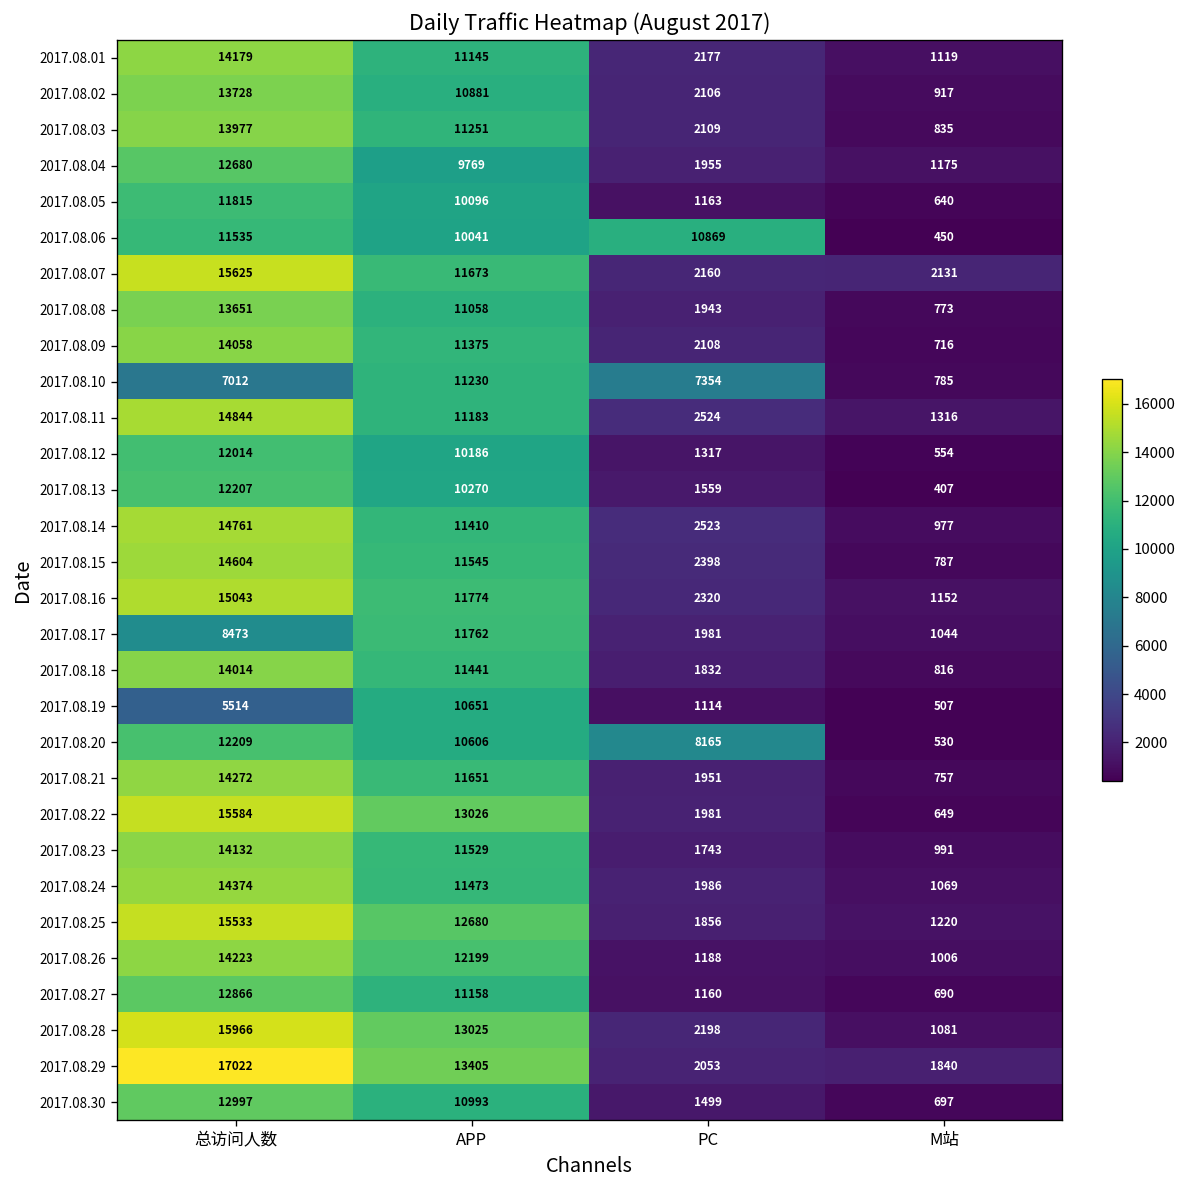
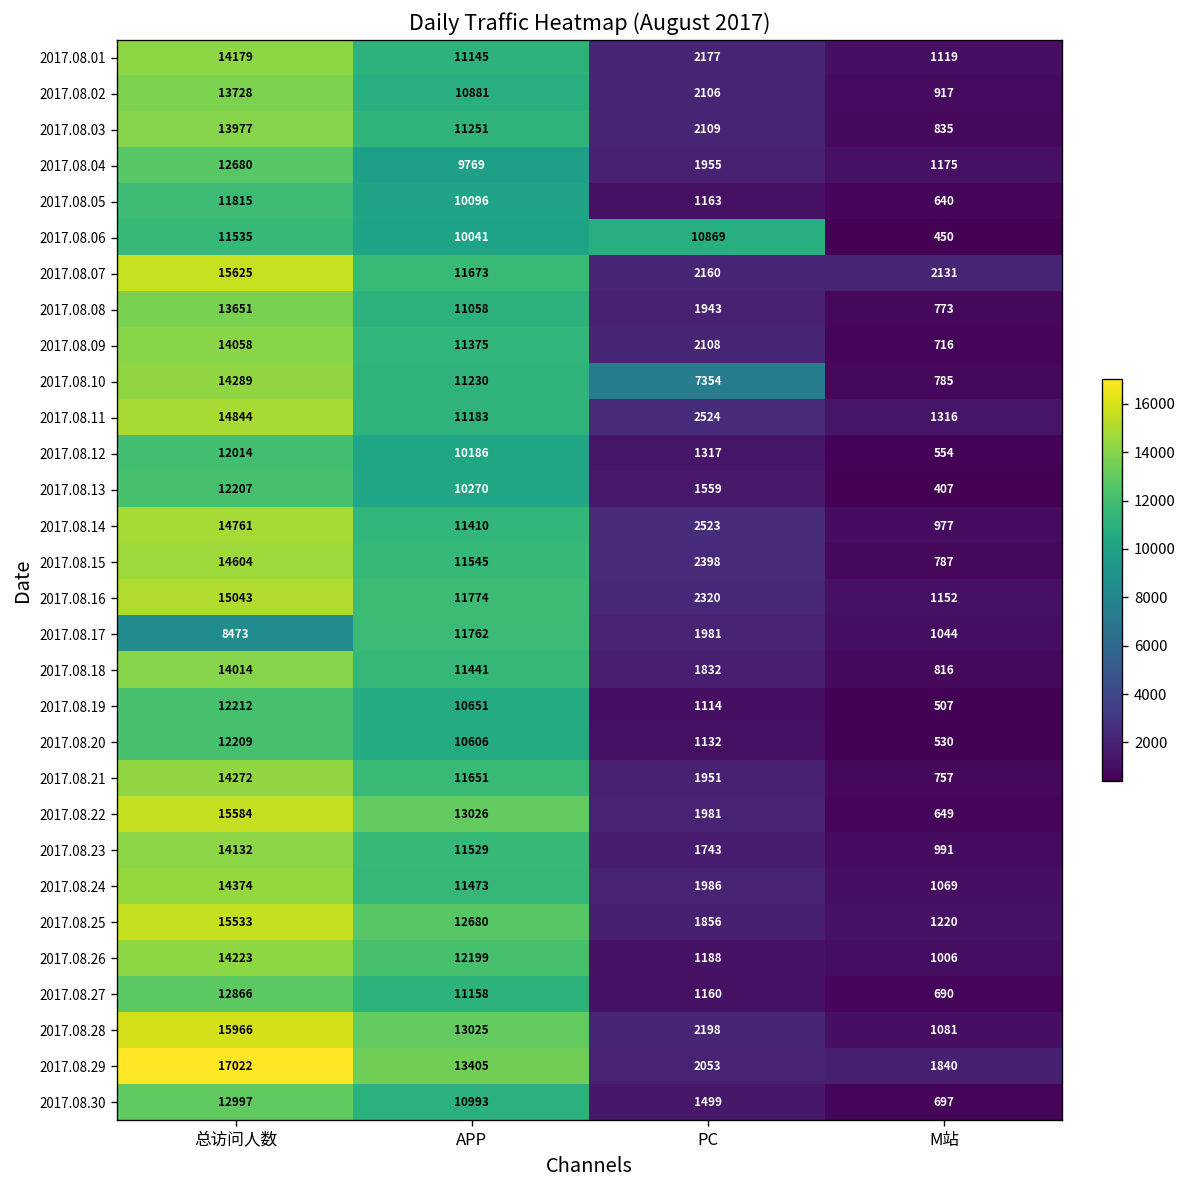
2017.08.10, 总访问人数: 7012 -> 14289
2017.08.19, 总访问人数: 5514 -> 12212
2017.08.20, PC: 8165 -> 1132
